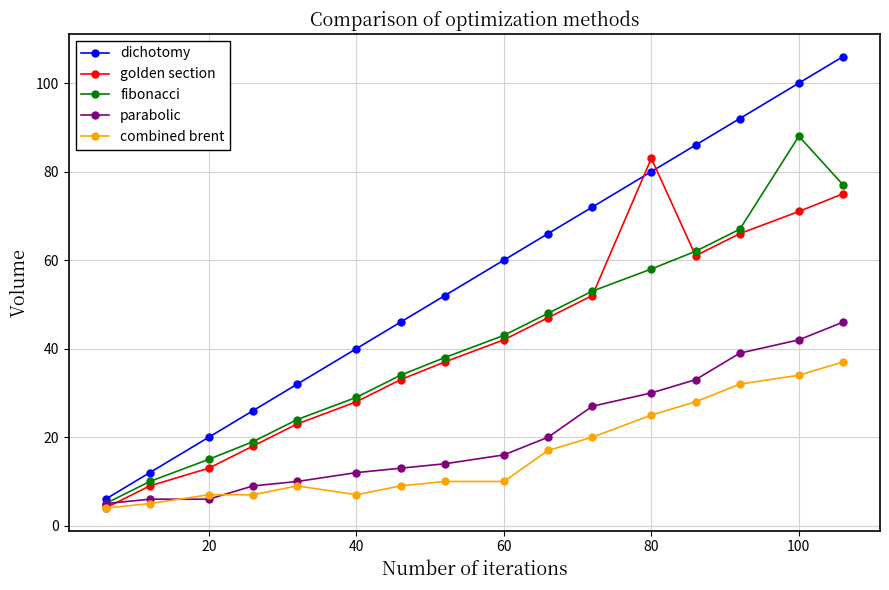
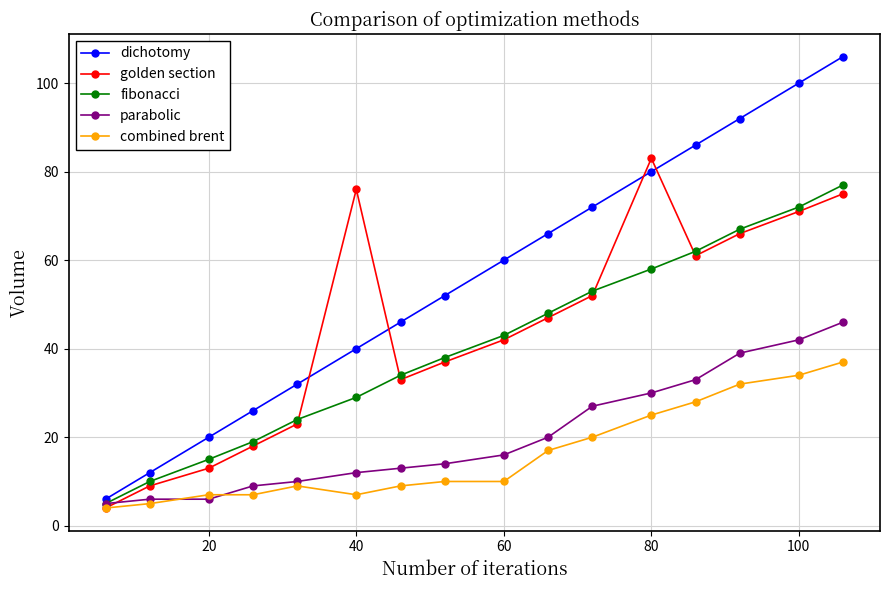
golden section, 40: 28 -> 76
fibonacci, 100: 88 -> 72
